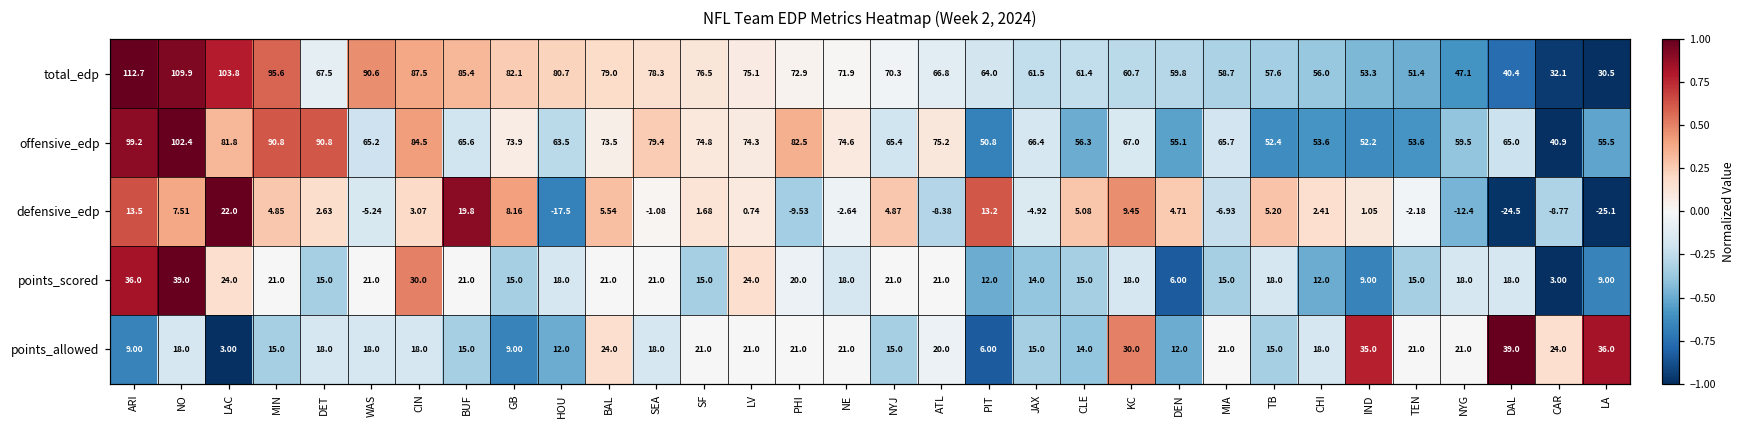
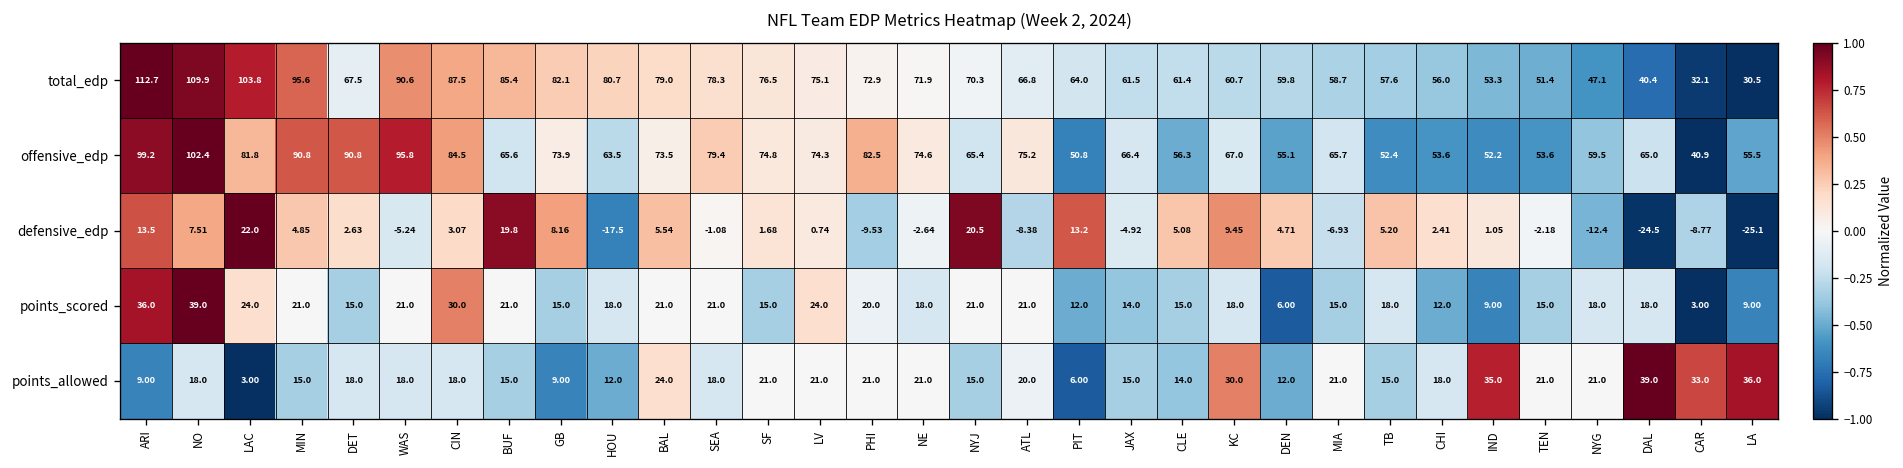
offensive_edp, WAS: 65.2 -> 95.8
defensive_edp, NYJ: 4.87 -> 20.5
points_allowed, CAR: 24.0 -> 33.0
